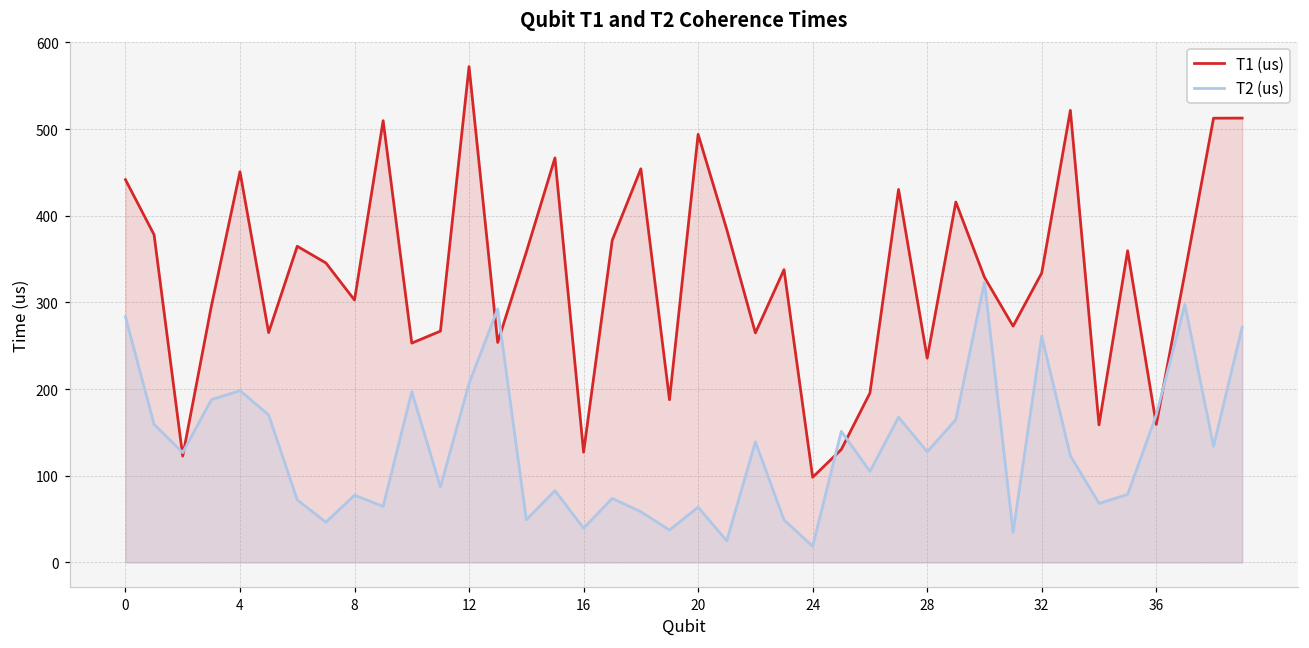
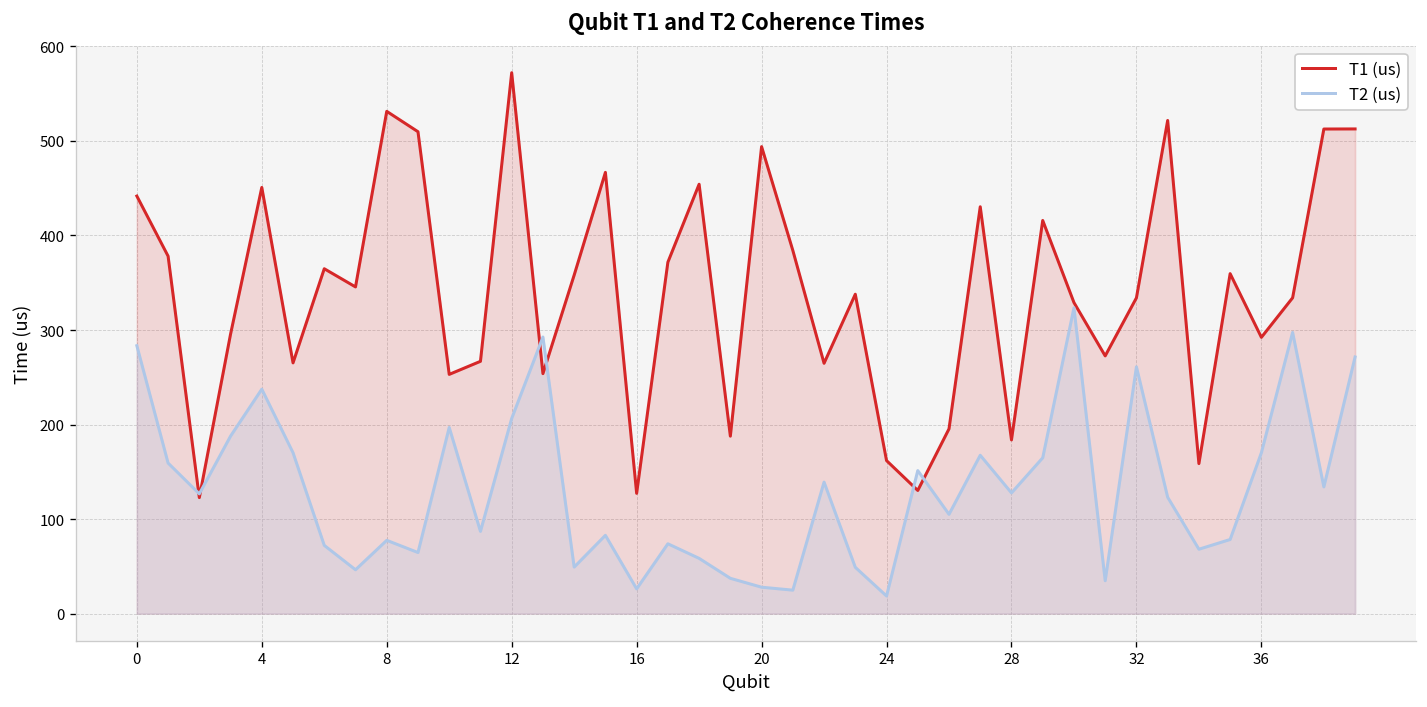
T2 (us), 4: 200 -> 240
T1 (us), 8: 300 -> 530
T2 (us), 16: 40 -> 30
T2 (us), 20: 60 -> 30
T1 (us), 24: 100 -> 160
T1 (us), 28: 240 -> 180
T1 (us), 36: 160 -> 290
